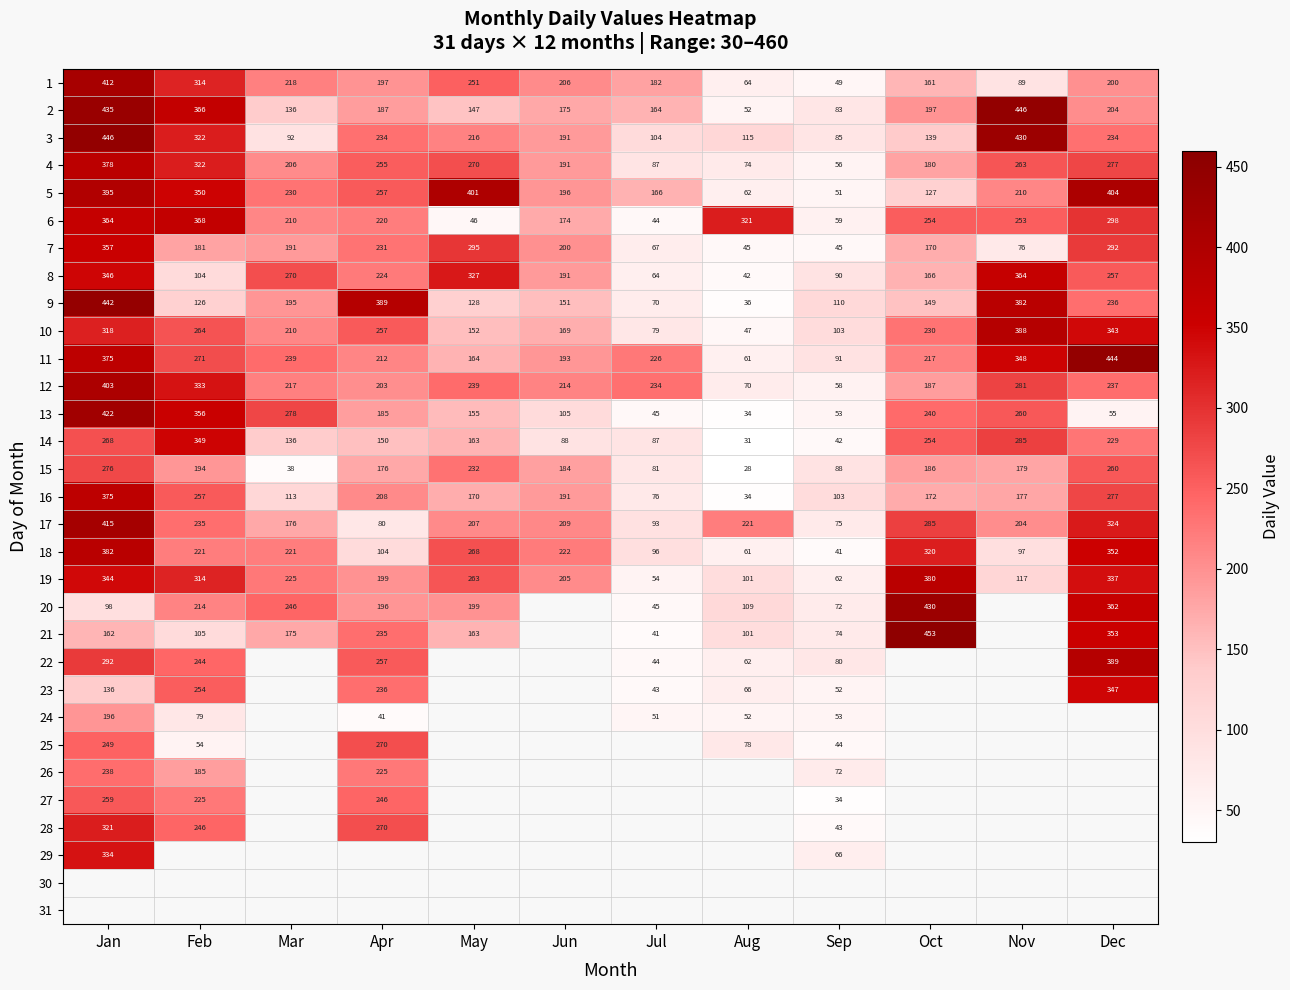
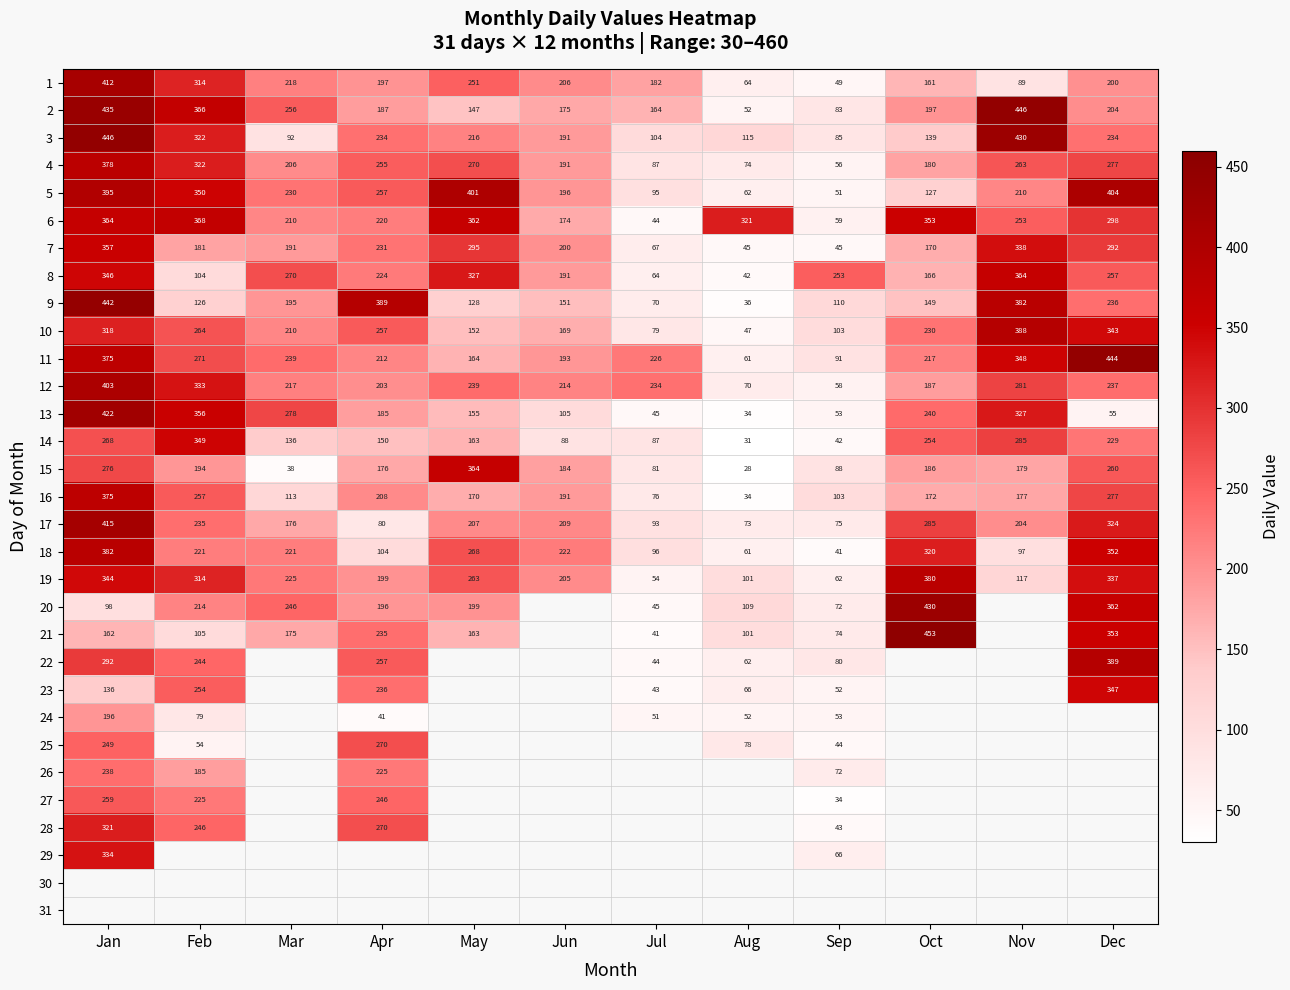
2, Mar: 136 -> 256
5, Jul: 166 -> 95
6, May: 46 -> 362
6, Oct: 254 -> 353
7, Nov: 76 -> 338
8, Sep: 90 -> 253
13, Nov: 260 -> 327
15, May: 232 -> 364
17, Aug: 221 -> 73
